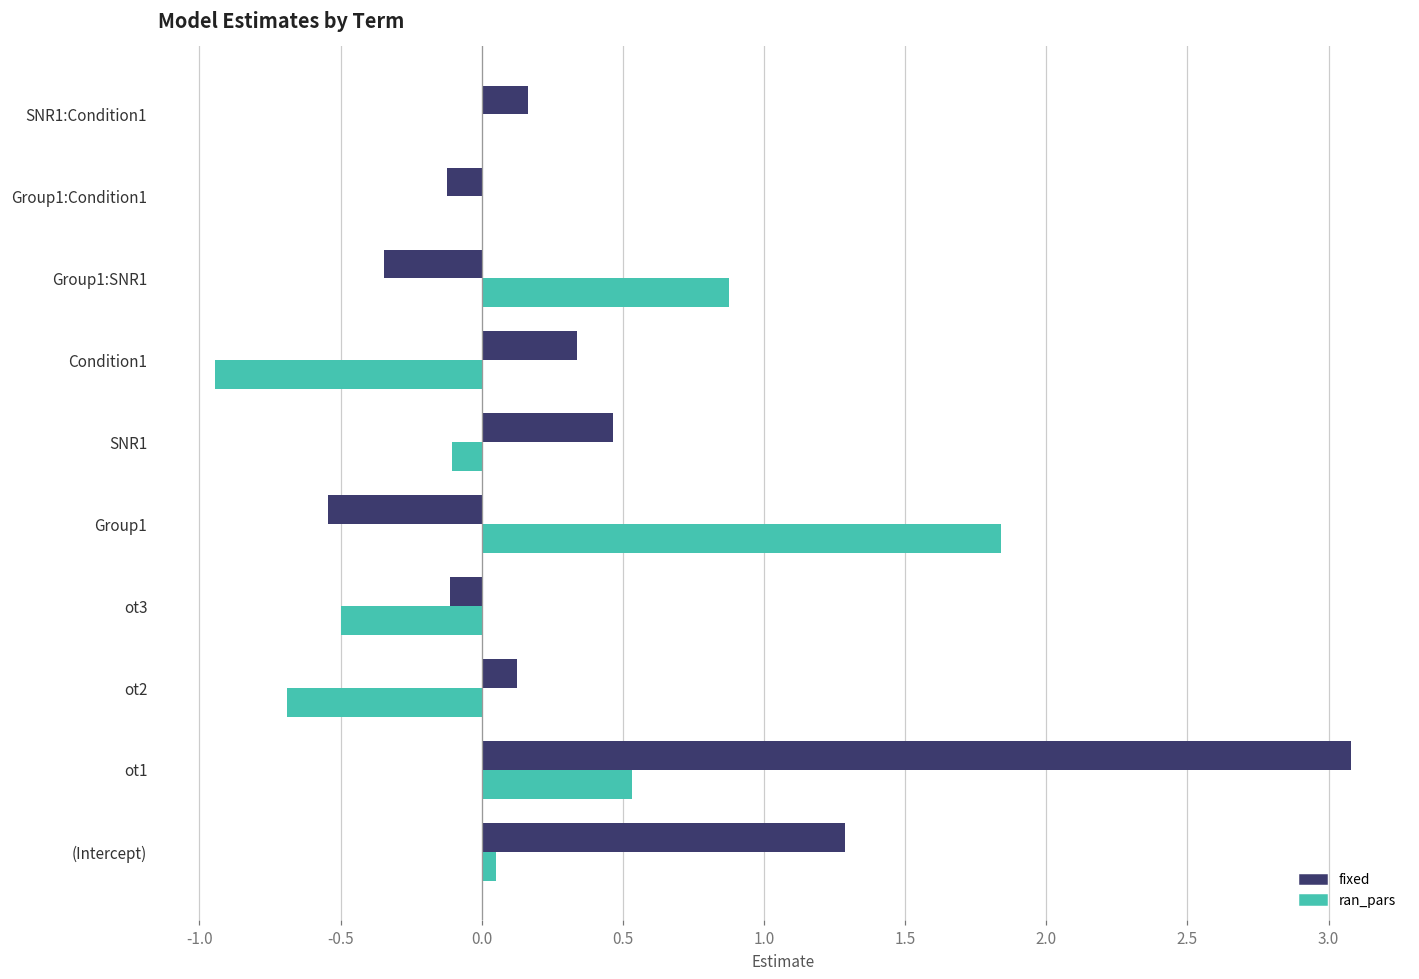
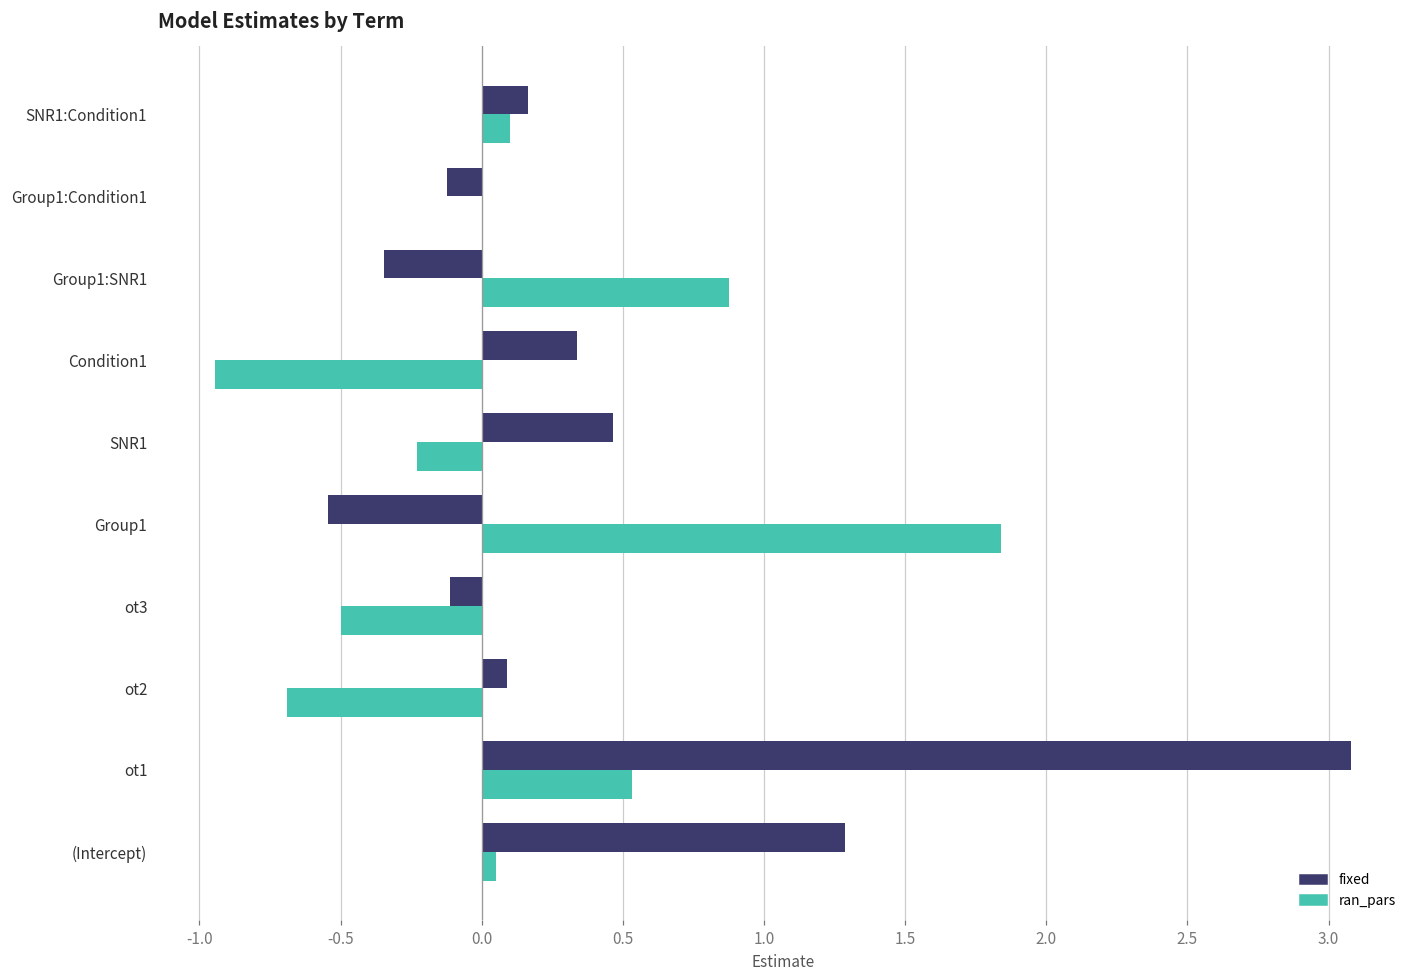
ran_pars, SNR1:Condition1: 0.0 -> 0.1
ran_pars, SNR1: -0.11 -> -0.23
fixed, ot2: 0.13 -> 0.09
